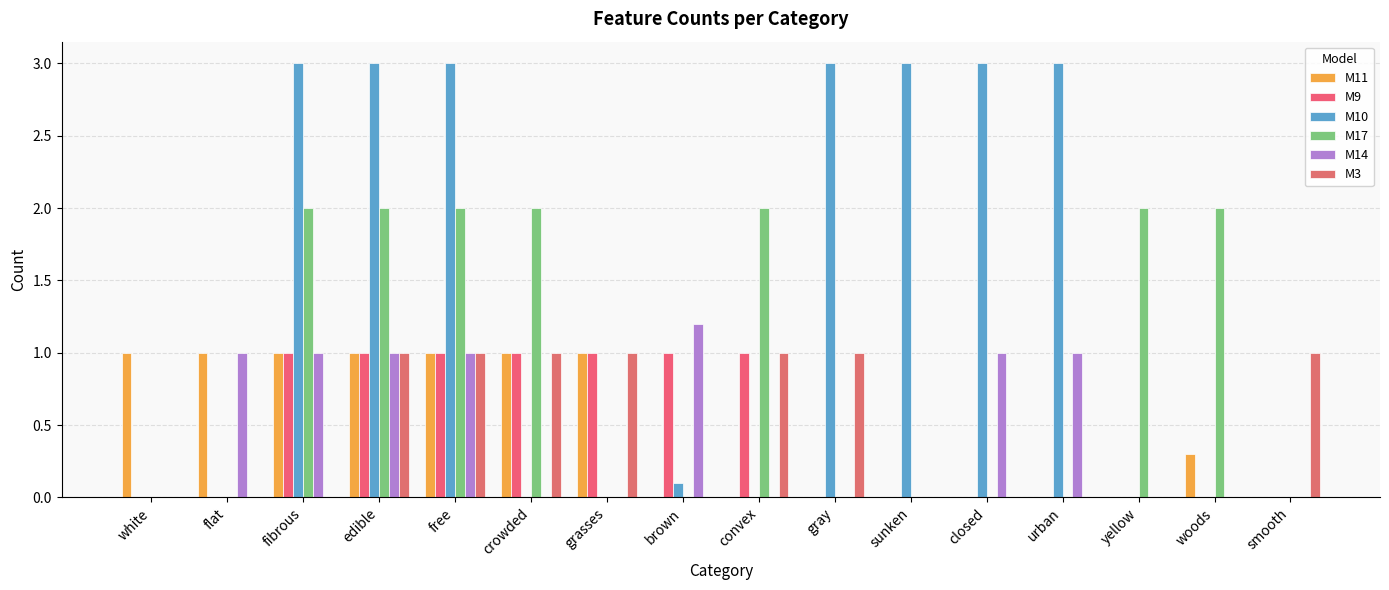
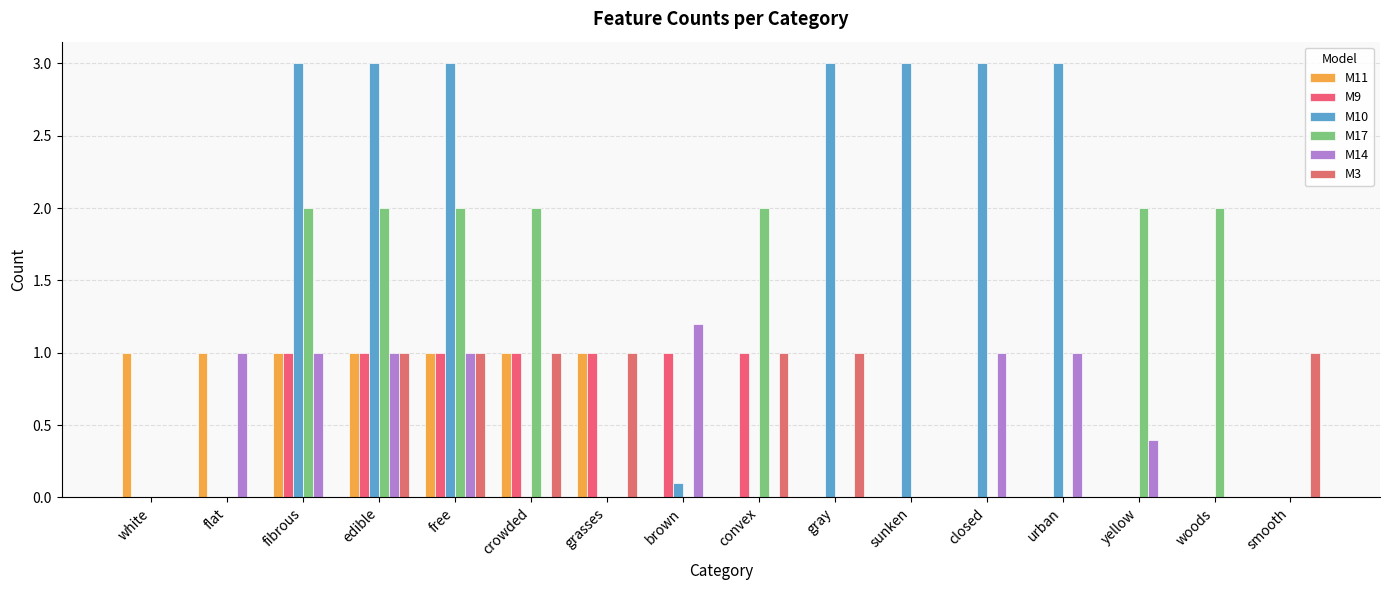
M14, yellow: 0.0 -> 0.4
M11, woods: 0.3 -> 0.0
